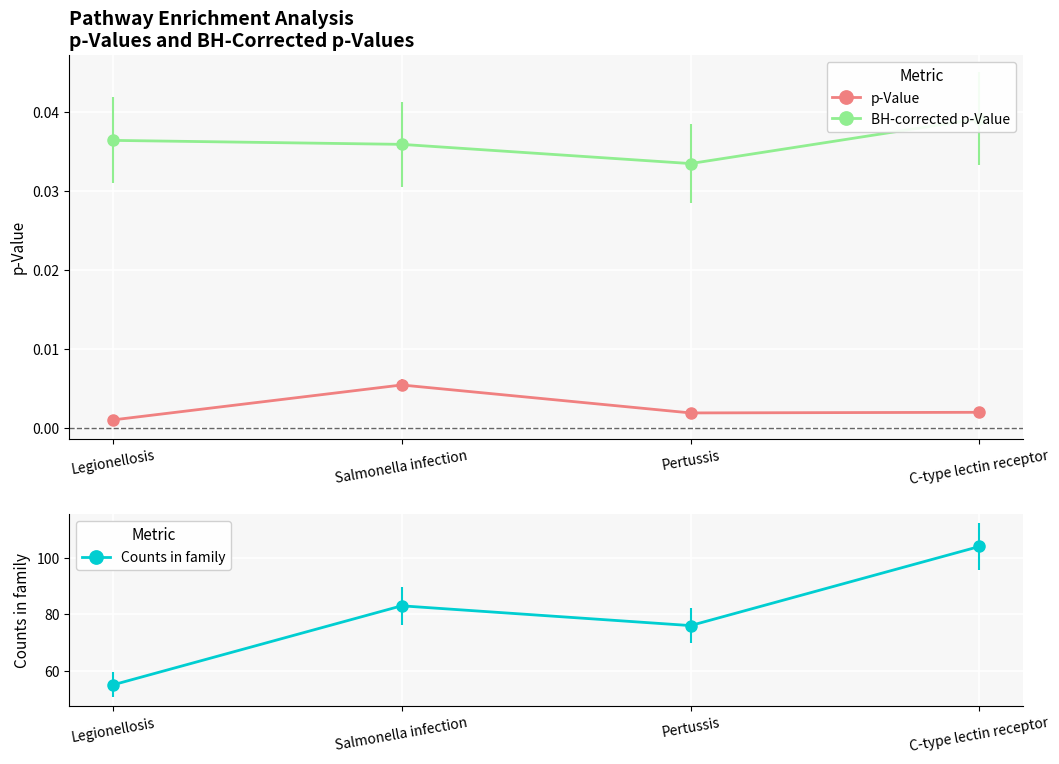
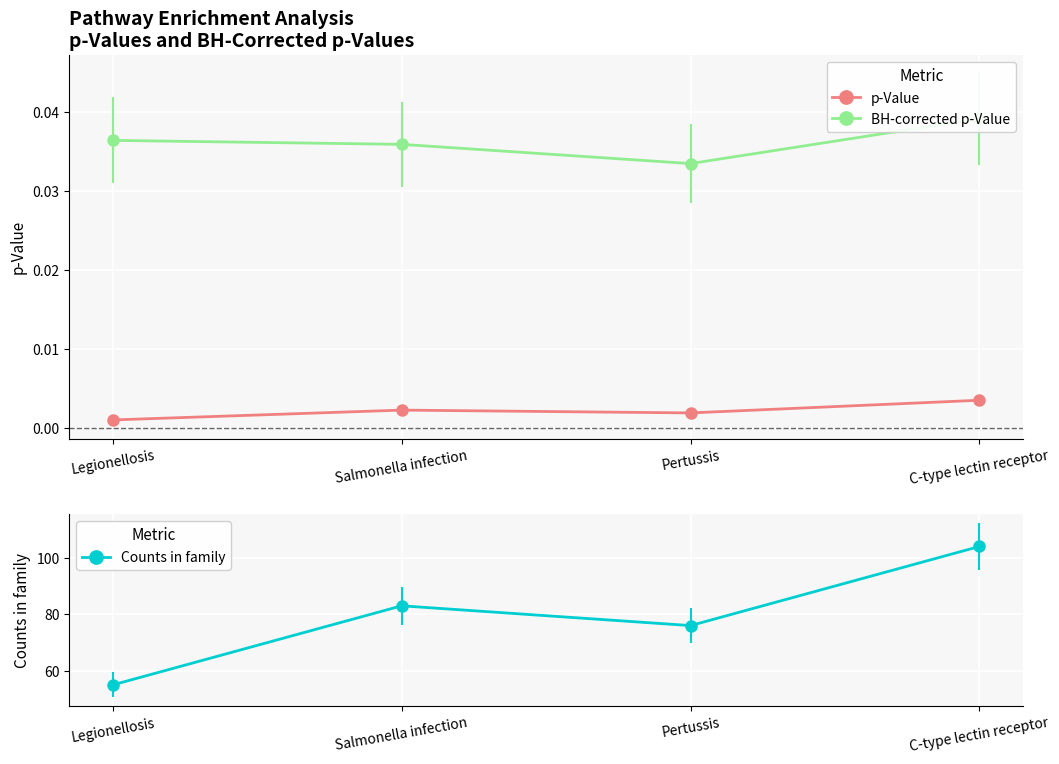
Pathway Enrichment Analysis p-Values and BH-Corrected p-Values, p-Value, Salmonella infection: 0.005 -> 0.002
Pathway Enrichment Analysis p-Values and BH-Corrected p-Values, p-Value, C-type lectin receptor: 0.002 -> 0.003
